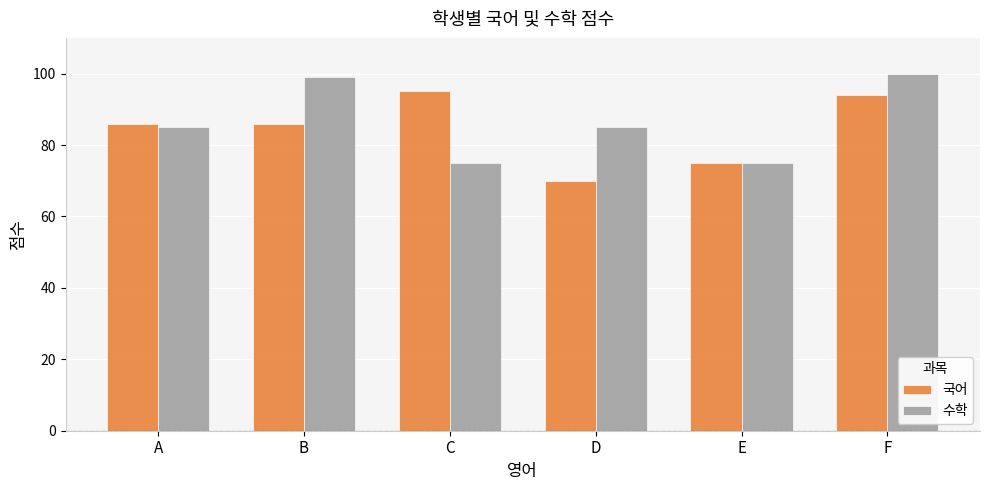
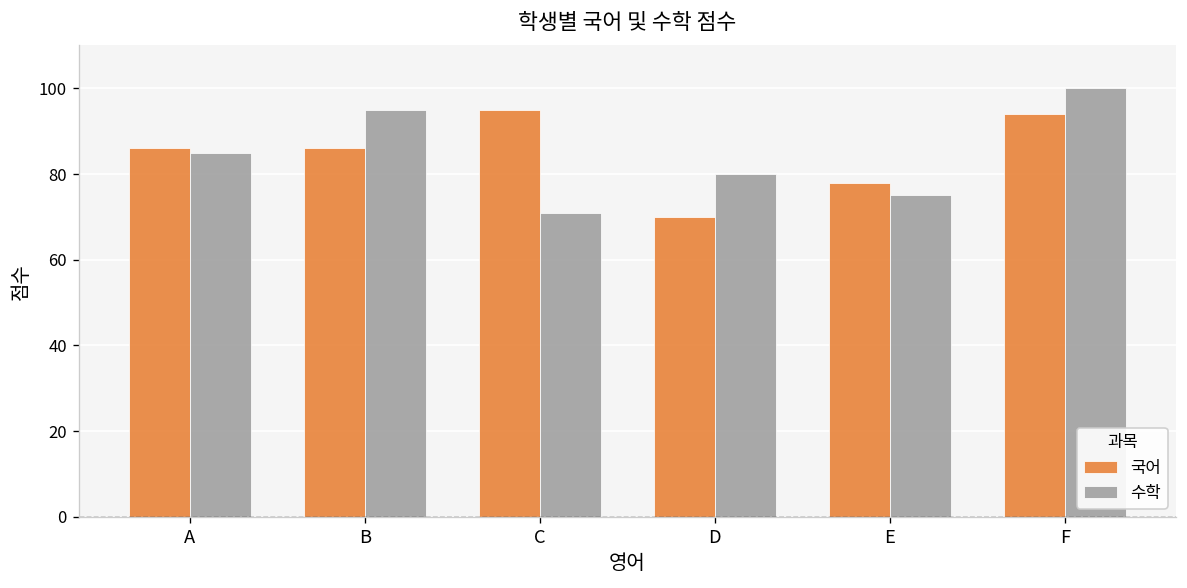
수학, B: 99 -> 95
수학, C: 75 -> 71
수학, D: 85 -> 80
국어, E: 75 -> 78
